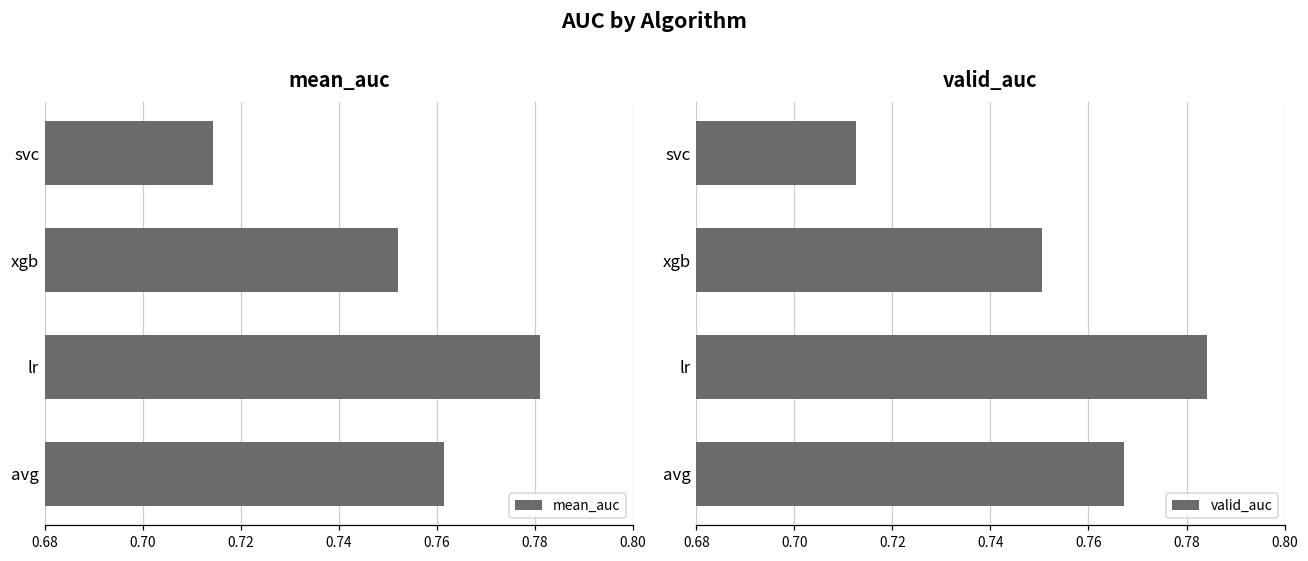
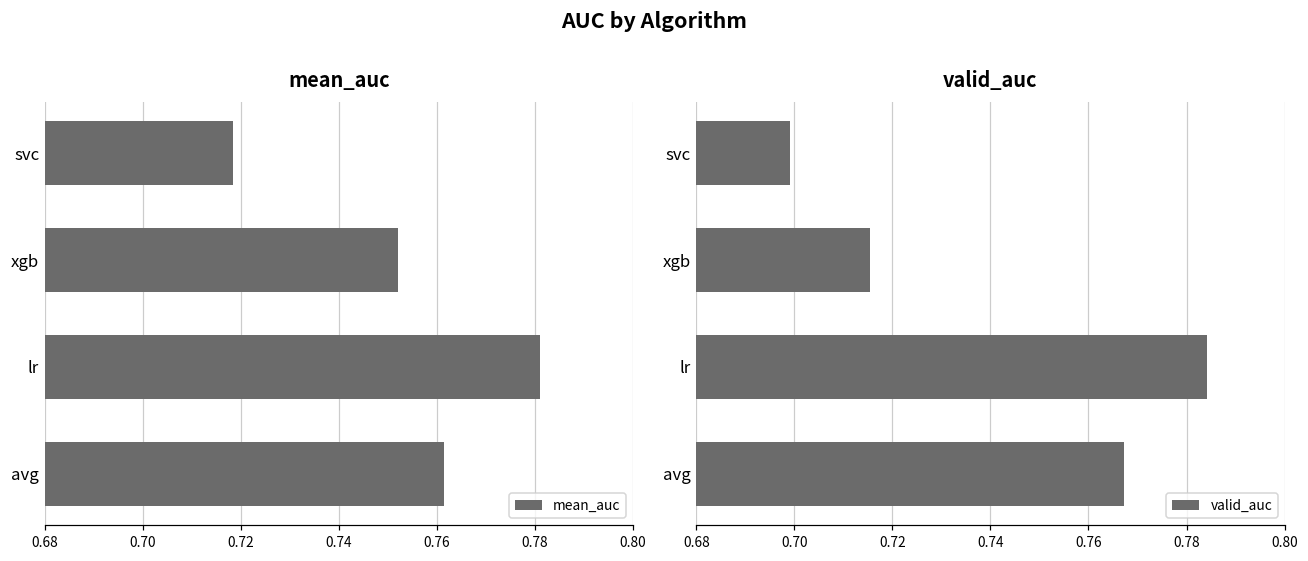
mean_auc, svc: 0.714 -> 0.718
valid_auc, svc: 0.713 -> 0.699
valid_auc, xgb: 0.751 -> 0.716
